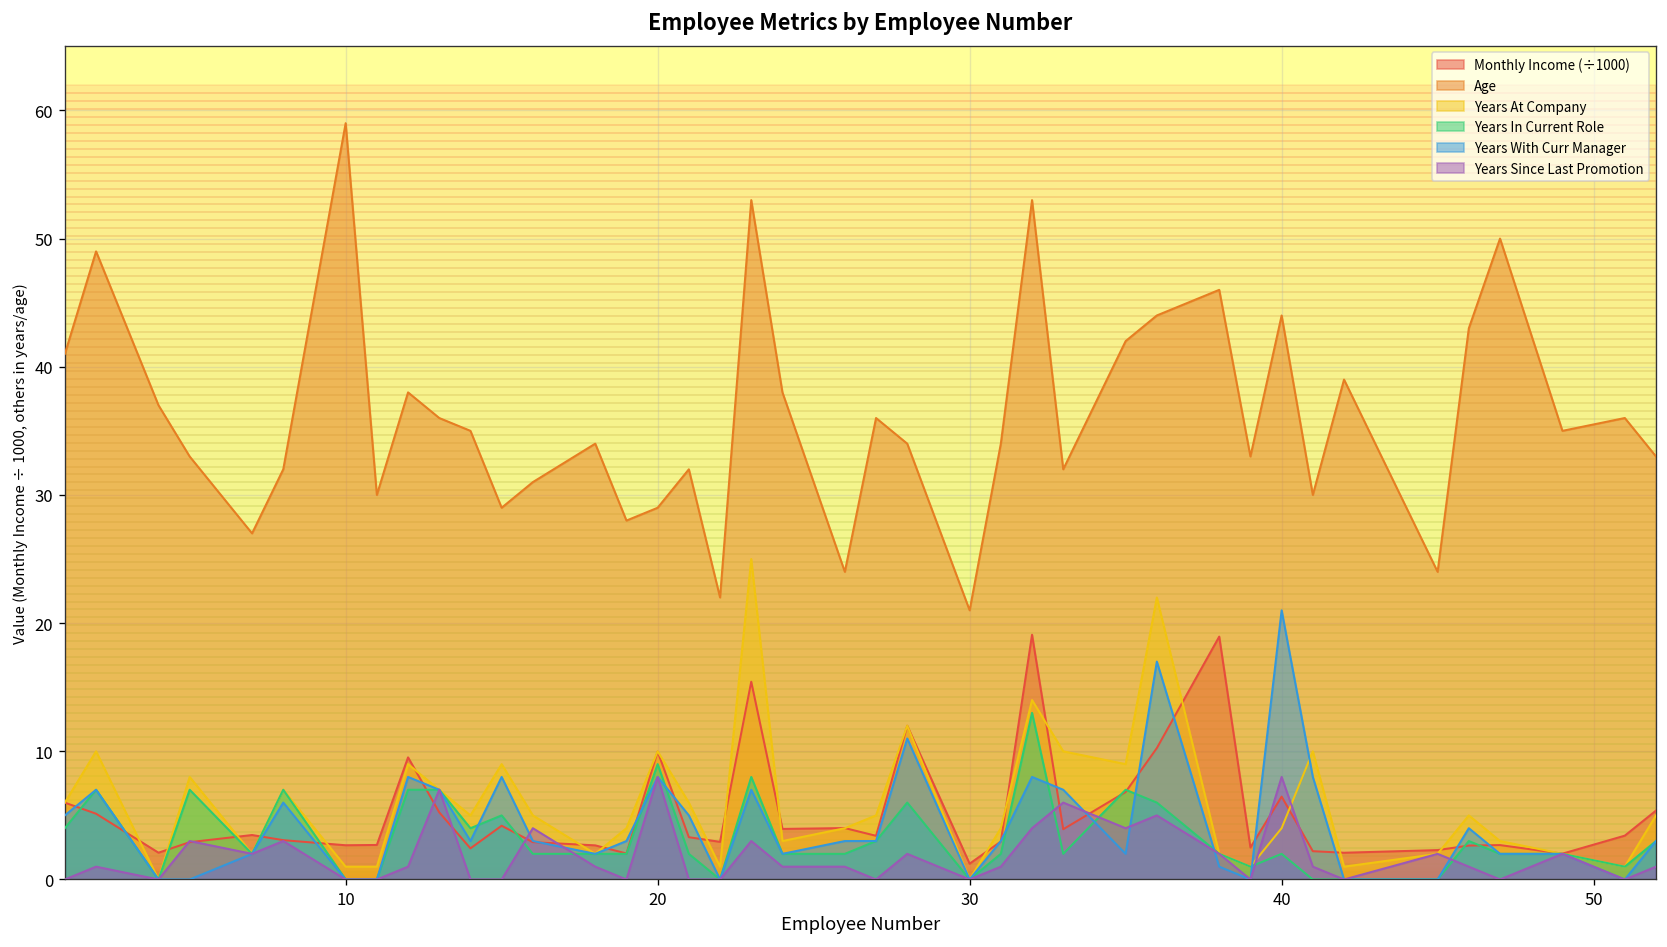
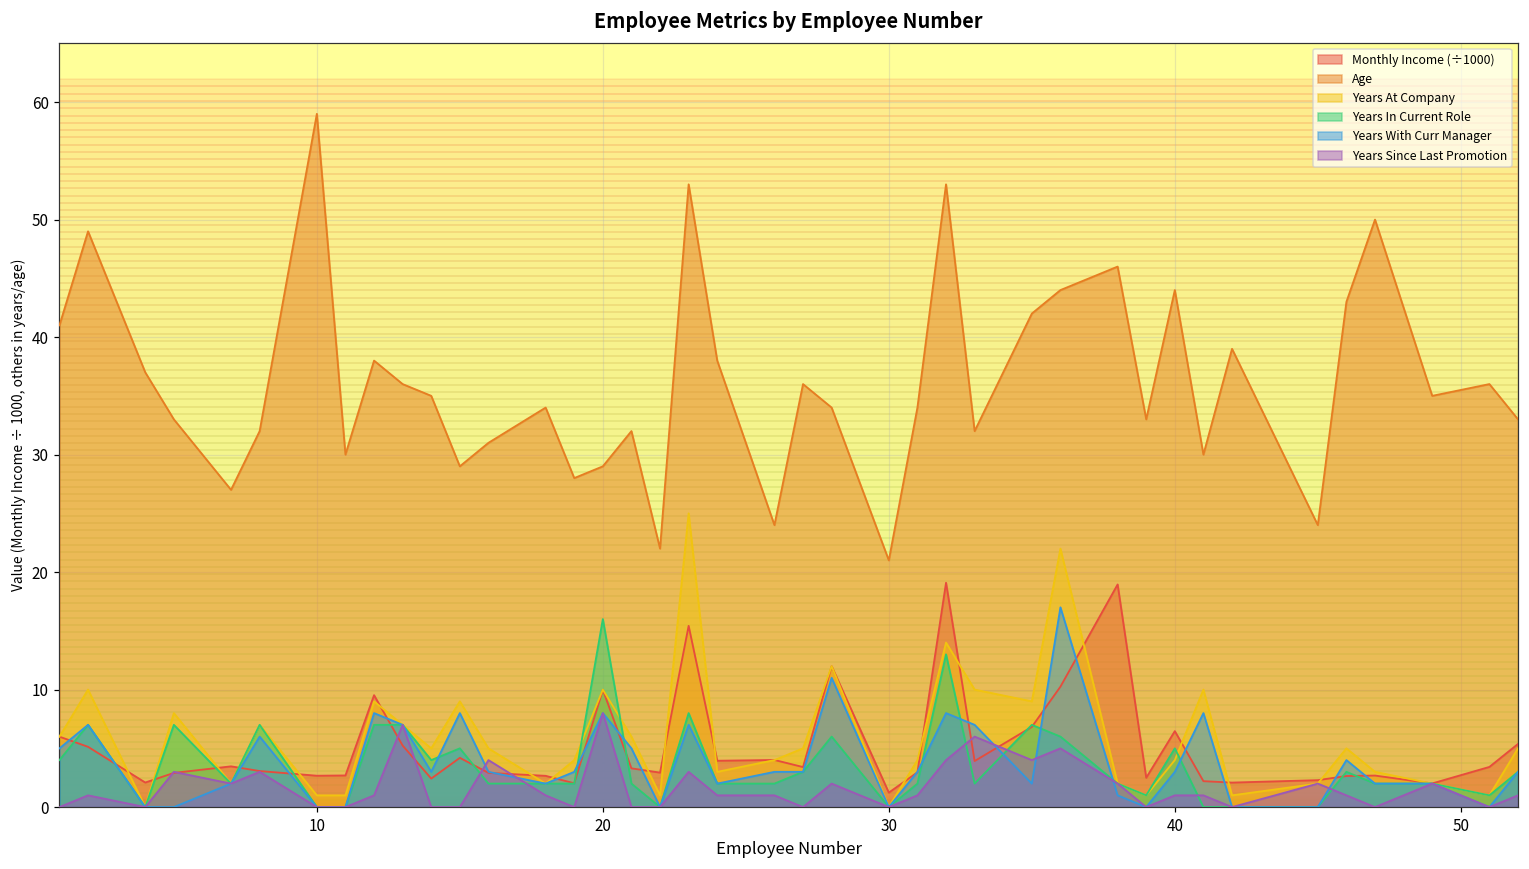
Years In Current Role, 20: 9 -> 16
Years In Current Role, 40: 2 -> 5
Years With Curr Manager, 40: 21 -> 3
Years Since Last Promotion, 40: 8 -> 1
